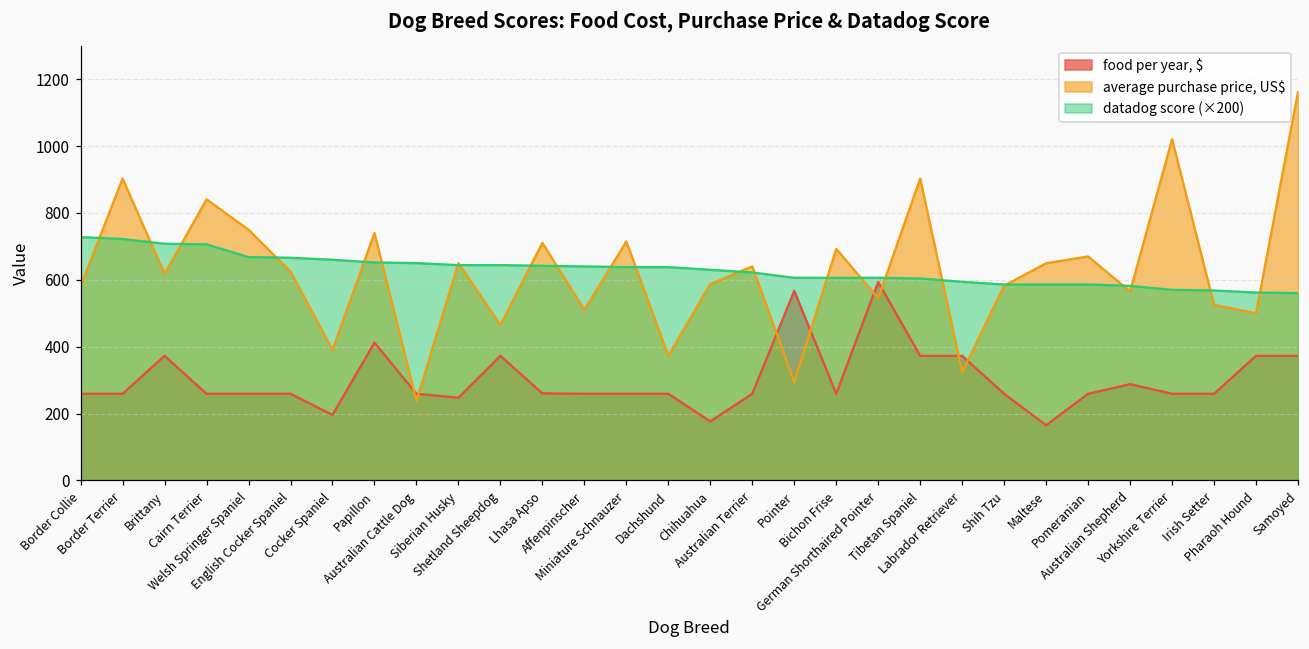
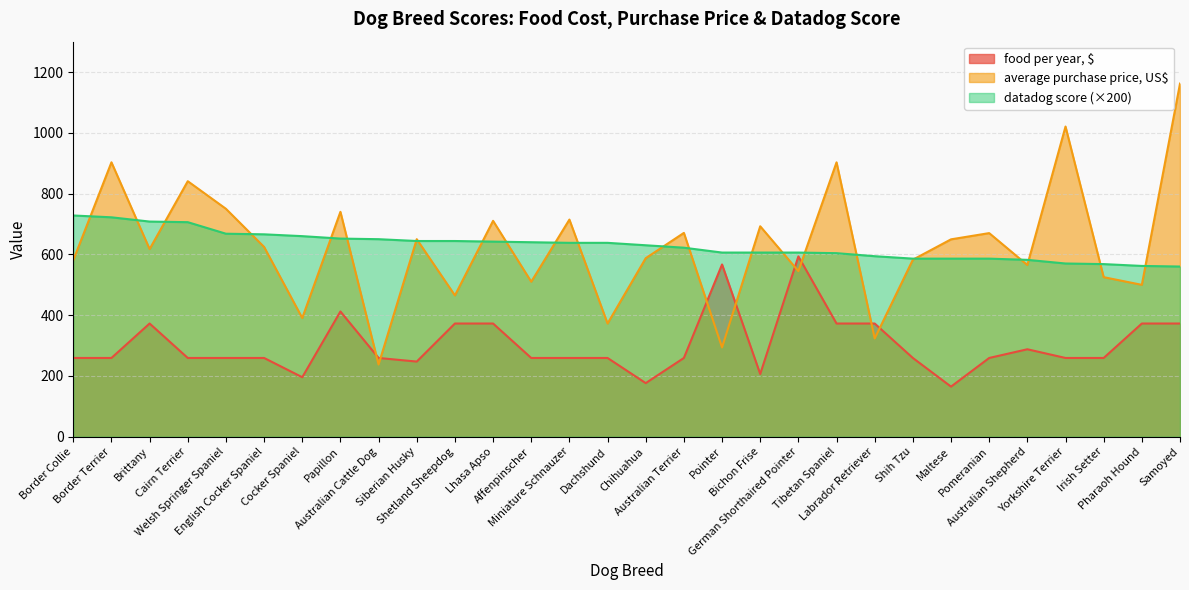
food per year, $, Lhasa Apso: 260 -> 370
average purchase price, US$, Australian Terrier: 640 -> 670
food per year, $, Bichon Frise: 260 -> 210
